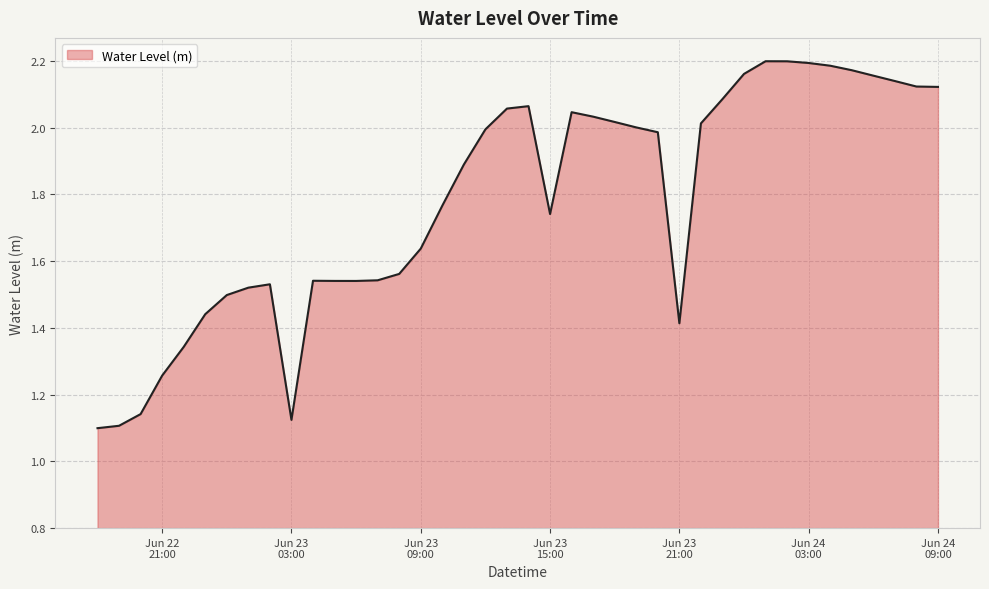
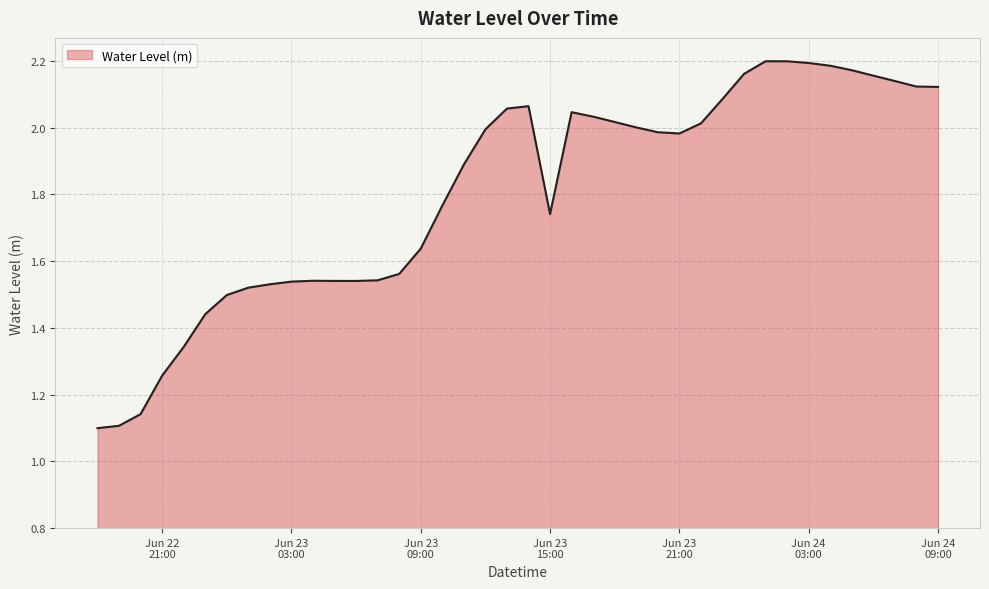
Jun 23 03:00: 1.12 -> 1.54
Jun 23 21:00: 1.41 -> 1.98
